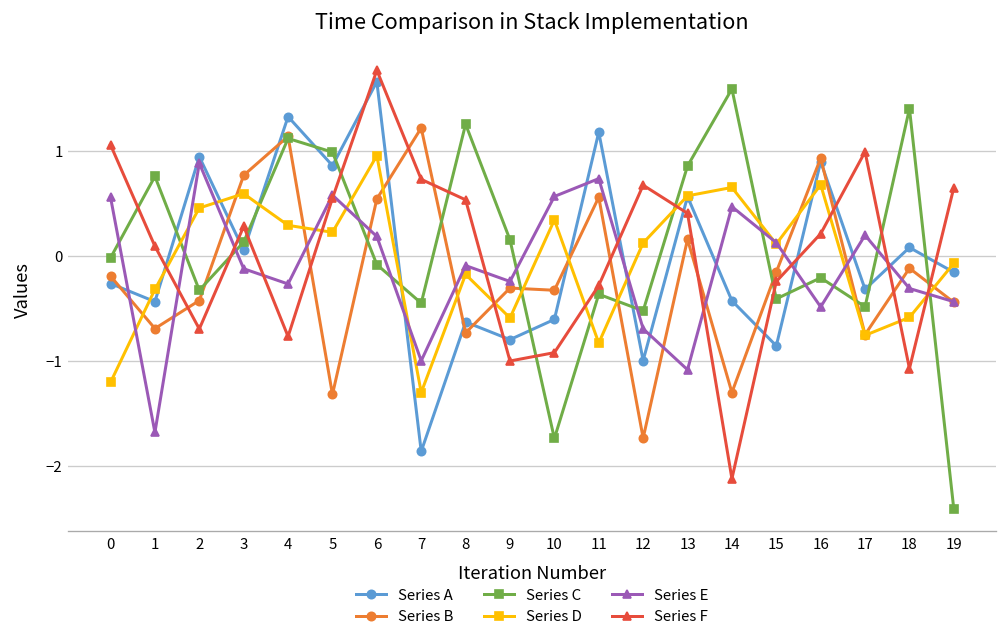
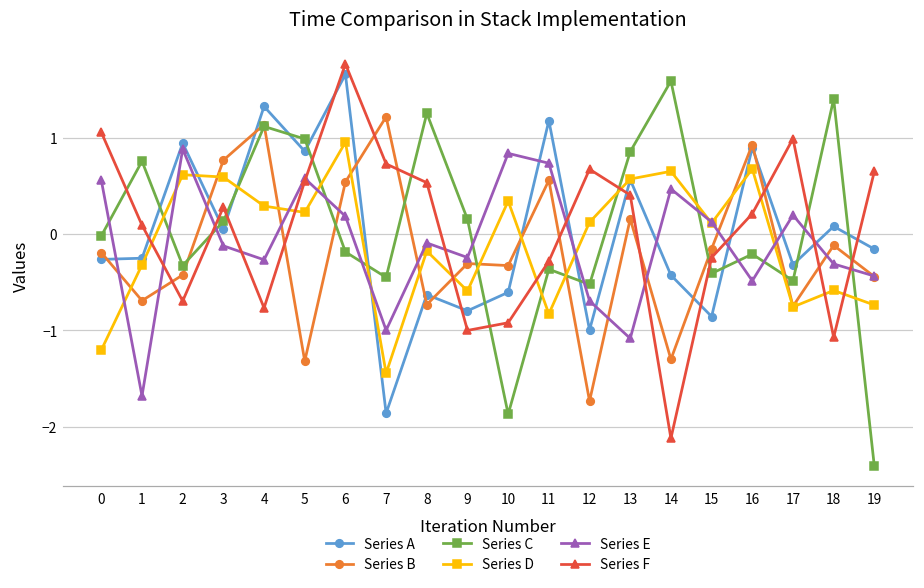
Series A, 1: -0.4 -> -0.3
Series D, 2: 0.5 -> 0.6
Series C, 6: -0.1 -> -0.2
Series D, 7: -1.3 -> -1.4
Series C, 10: -1.7 -> -1.9
Series E, 10: 0.6 -> 0.8
Series D, 19: -0.1 -> -0.7
